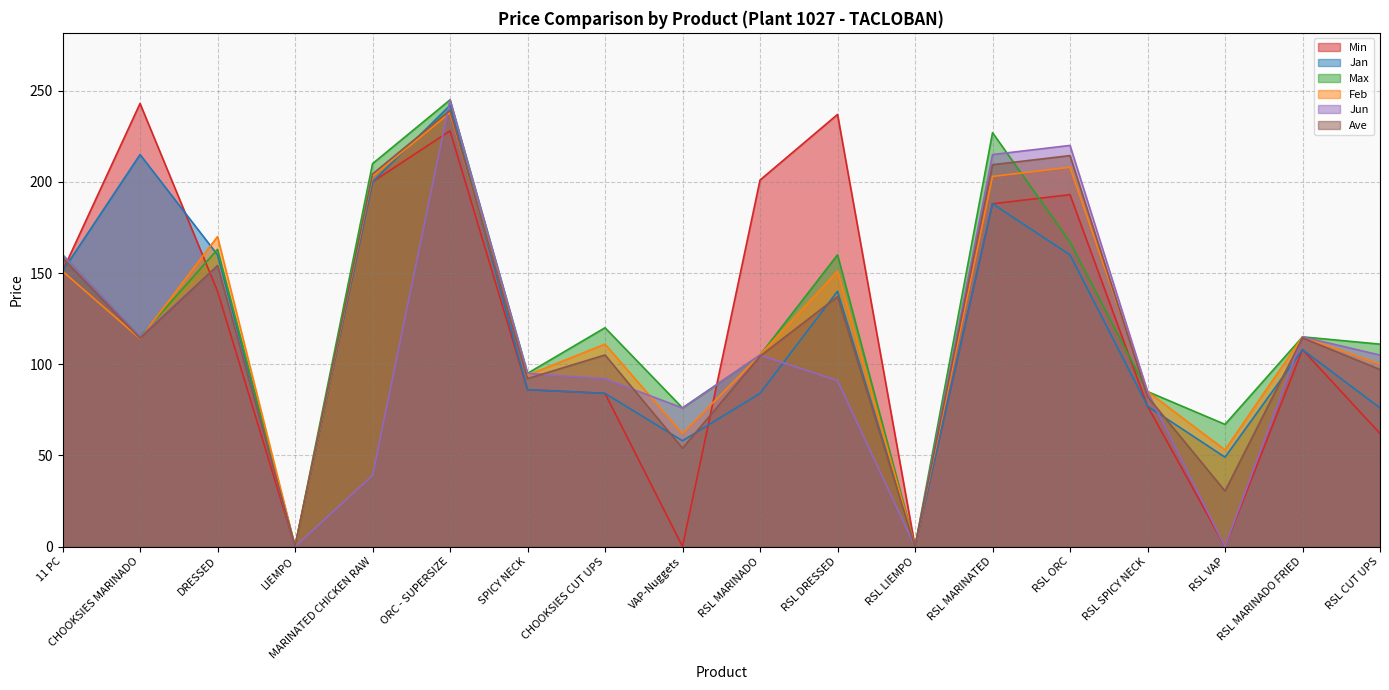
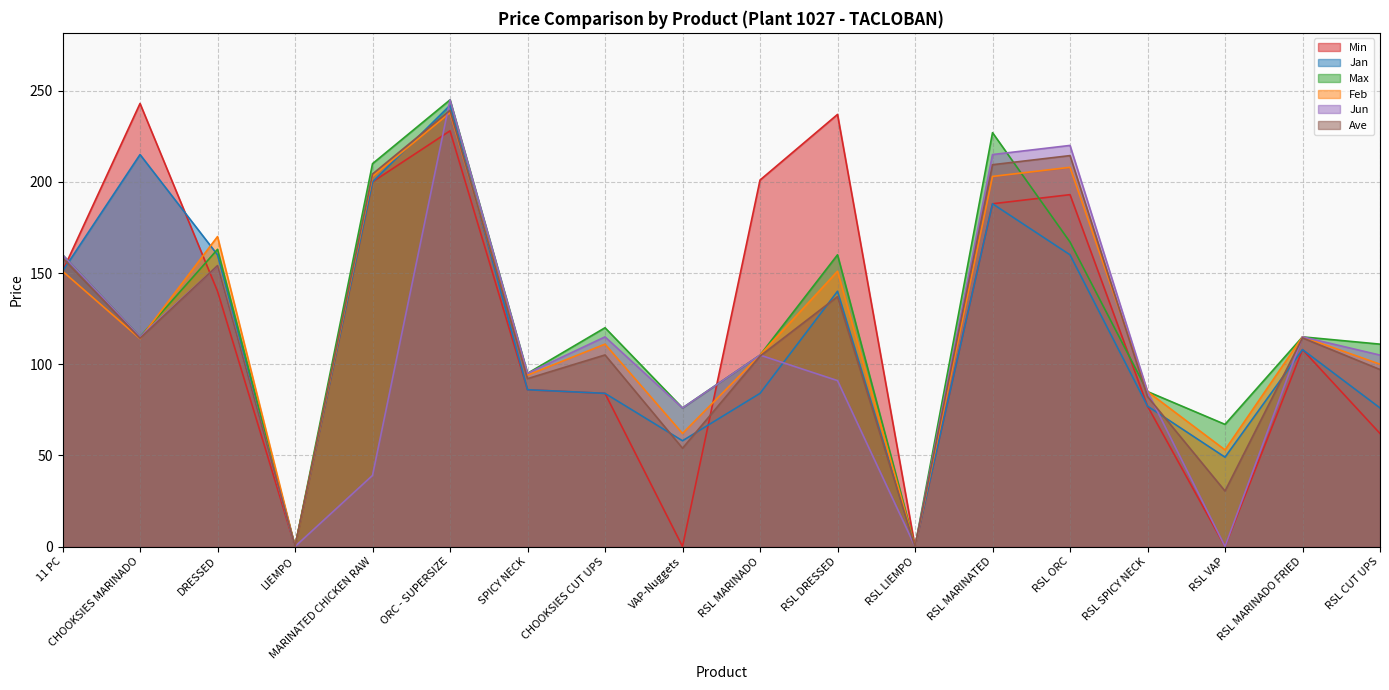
Jun, CHOOKSIES CUT UPS: 92 -> 115
